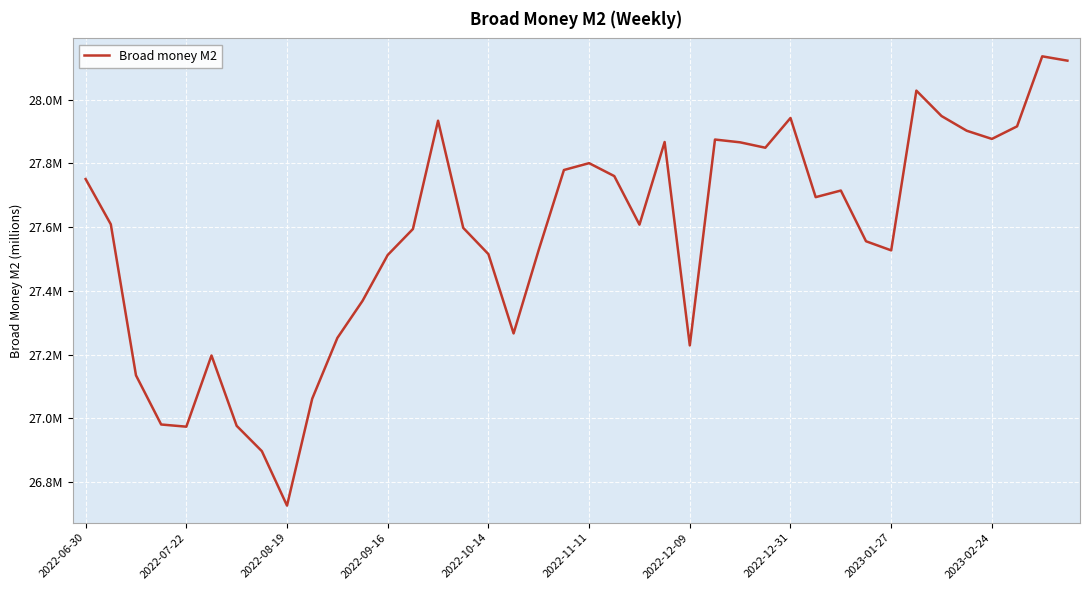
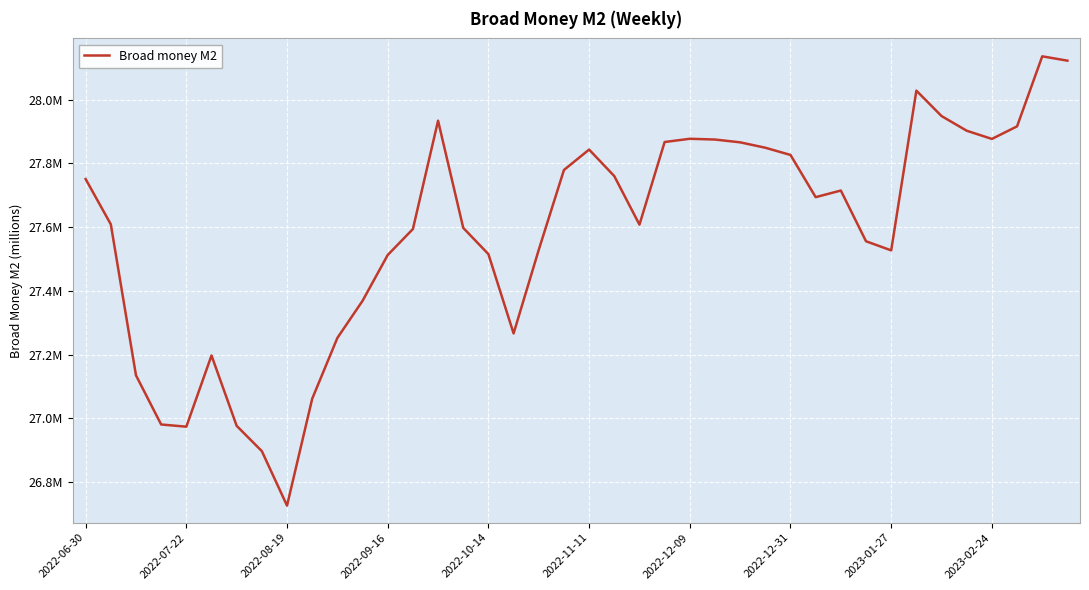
2022-11-11: 27800000 -> 27840000
2022-12-09: 27230000 -> 27880000
2022-12-31: 27940000 -> 27830000
